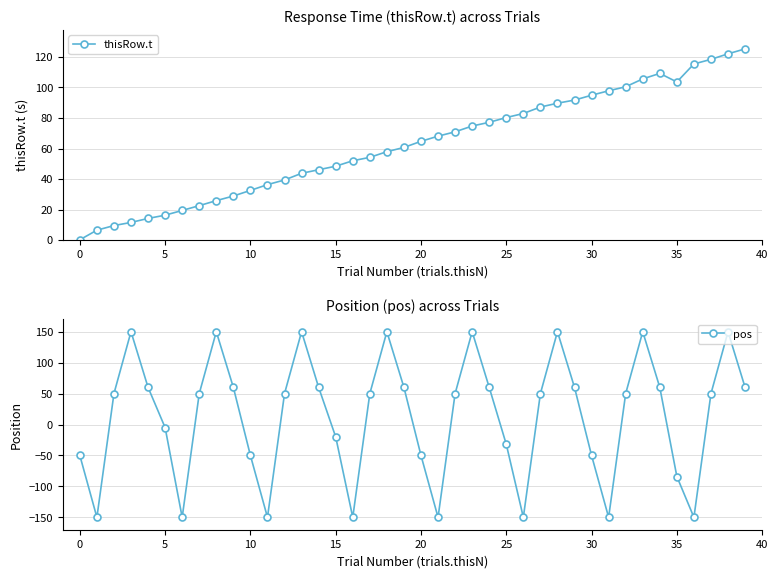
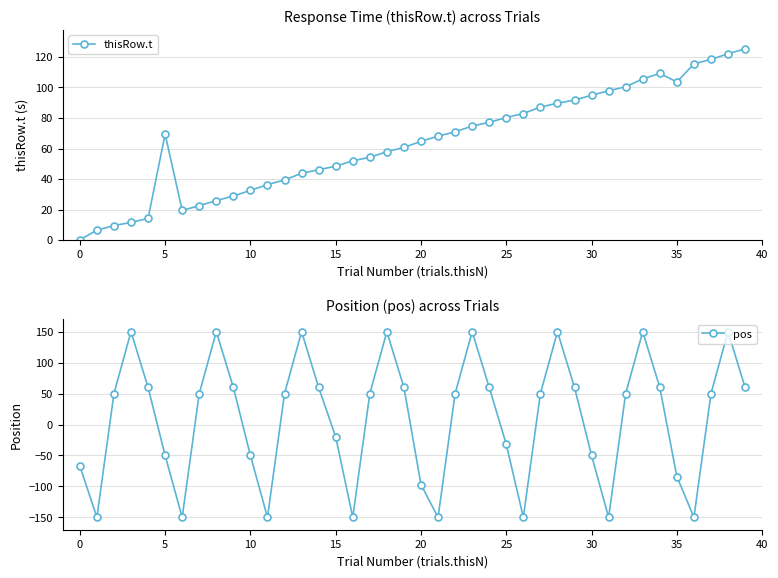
Response Time (thisRow.t) across Trials, 5: 16 -> 69
Position (pos) across Trials, 0: -50 -> -70
Position (pos) across Trials, 5: -10 -> -50
Position (pos) across Trials, 20: -50 -> -100
